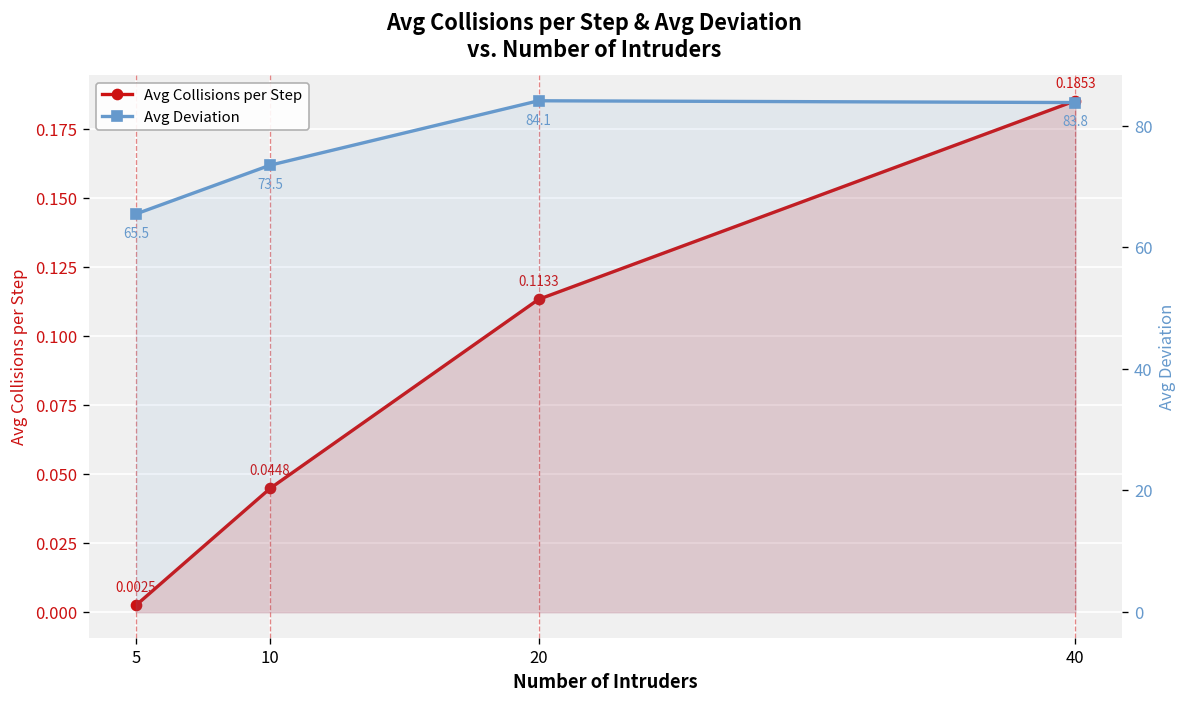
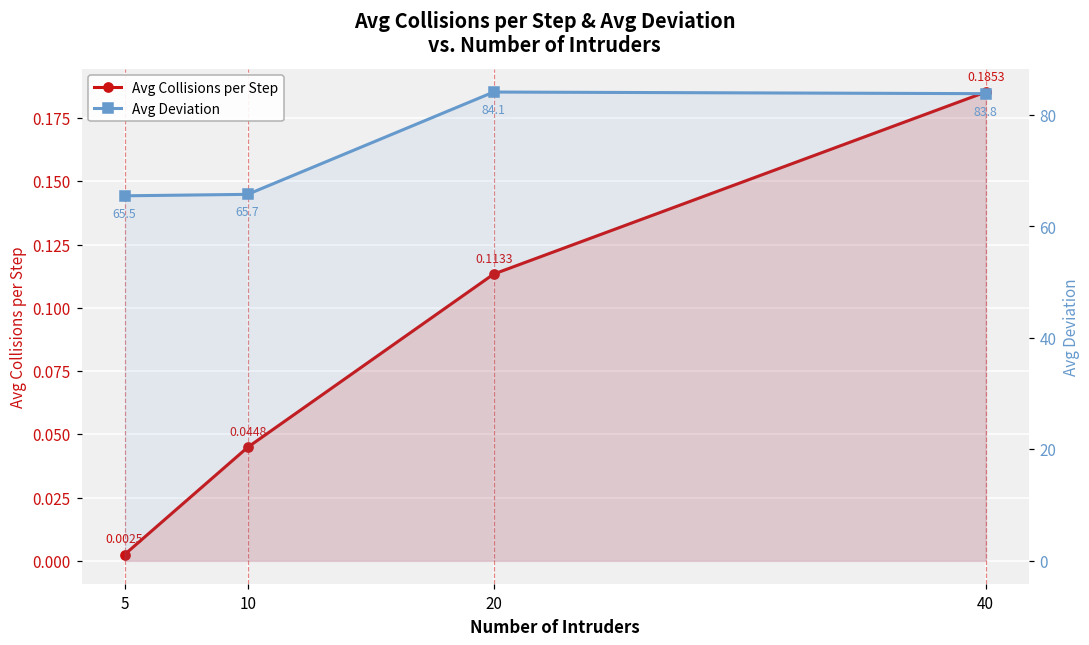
Avg Deviation, 10: 73.5 -> 65.7
